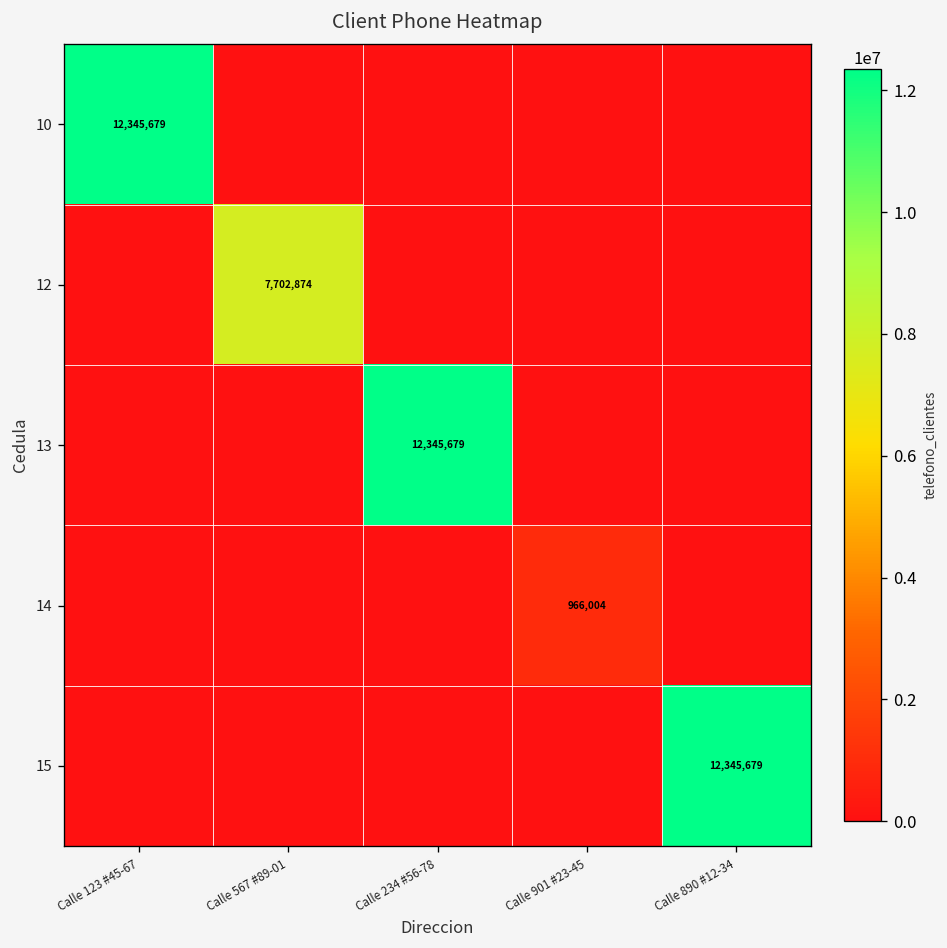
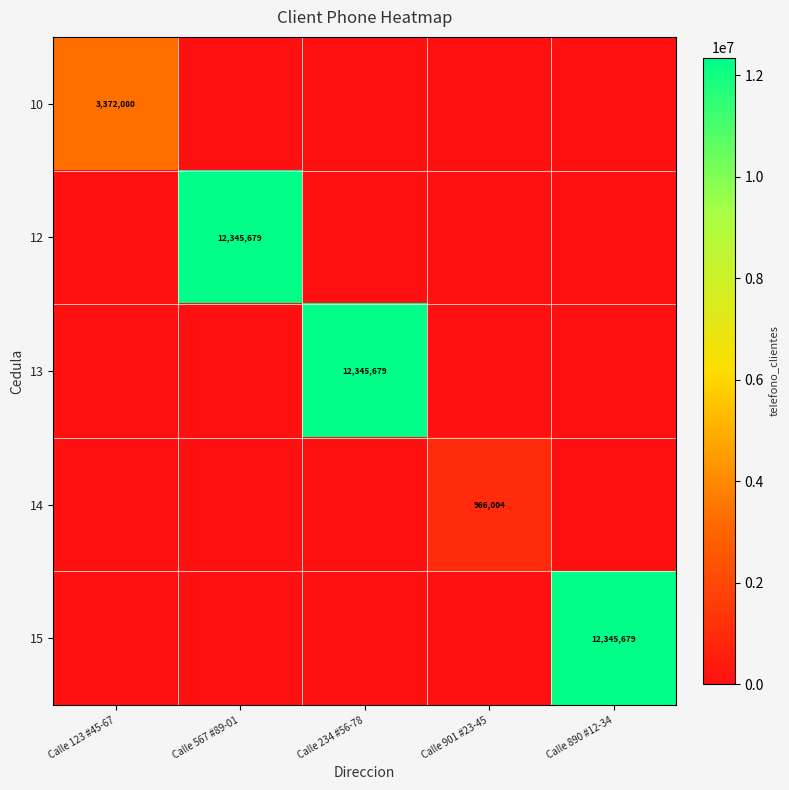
10, Calle 123 #45-67: 12,345,679 -> 3,372,080
12, Calle 567 #89-01: 7,702,874 -> 12,345,679
